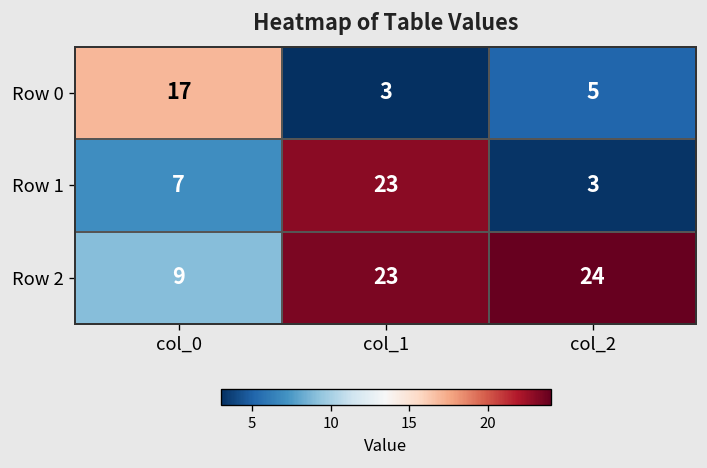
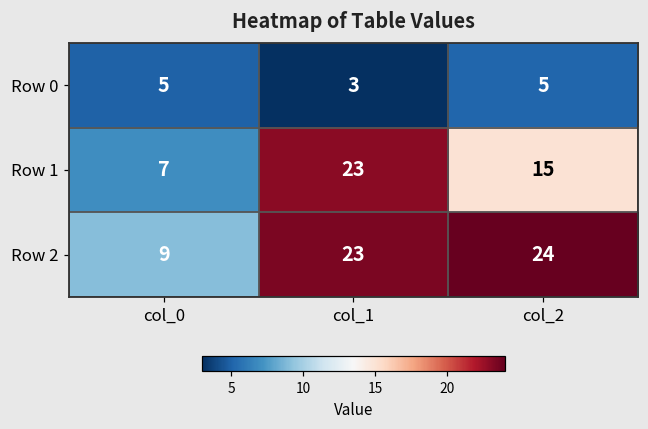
Row 0, col_0: 17 -> 5
Row 1, col_2: 3 -> 15
